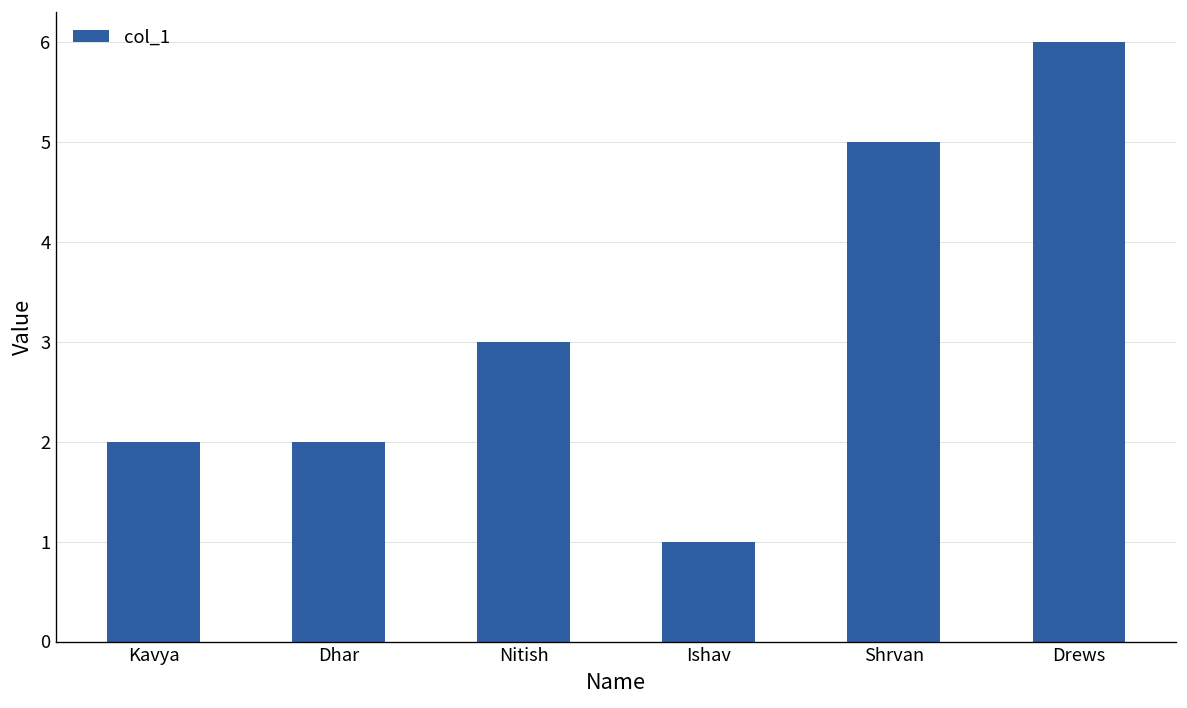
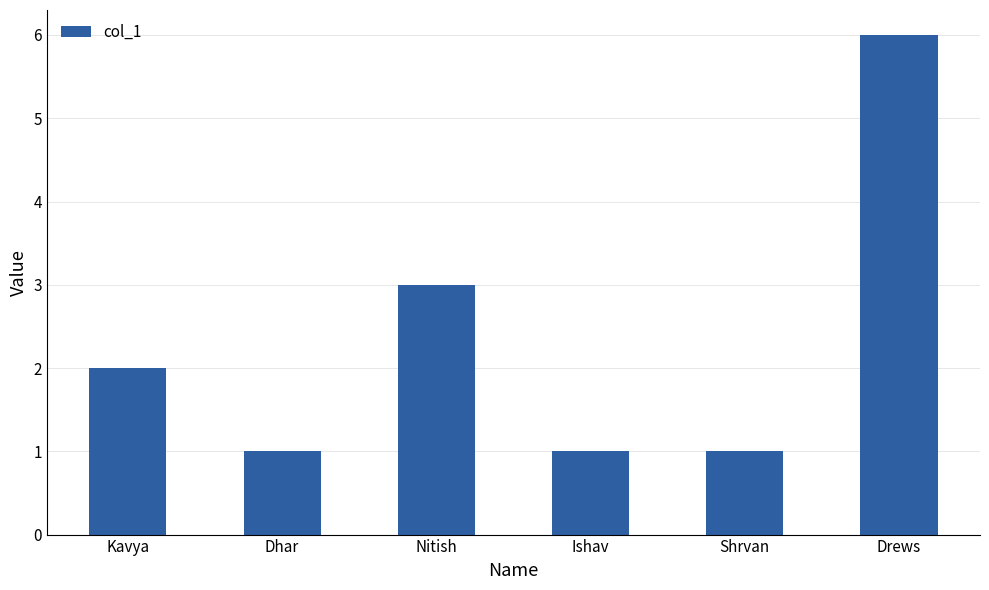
Dhar: 2 -> 1
Shrvan: 5 -> 1
